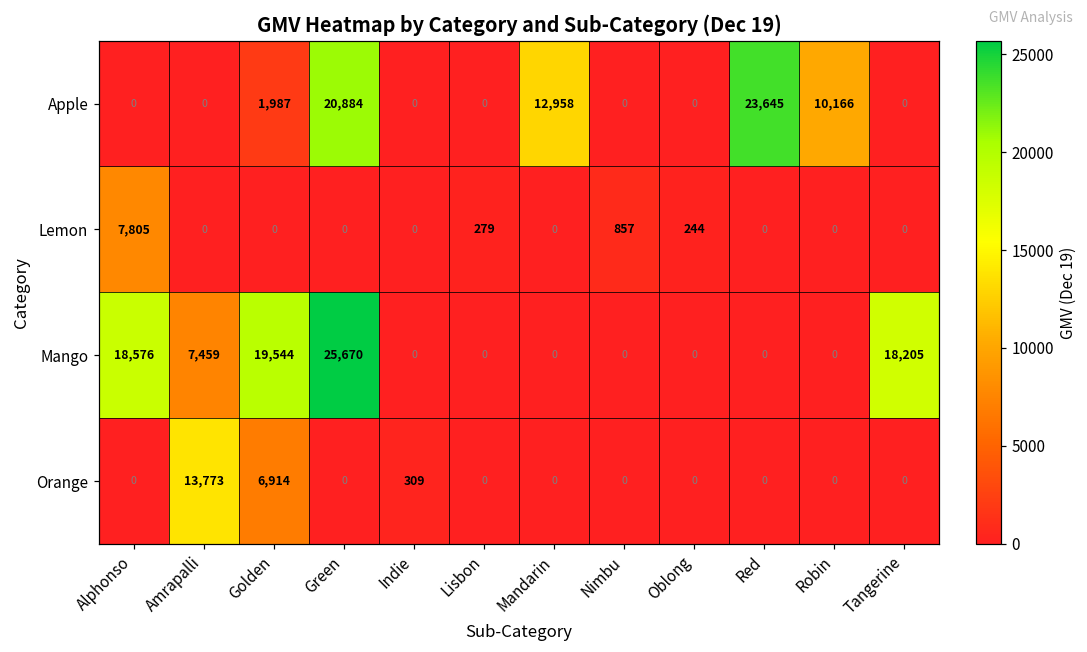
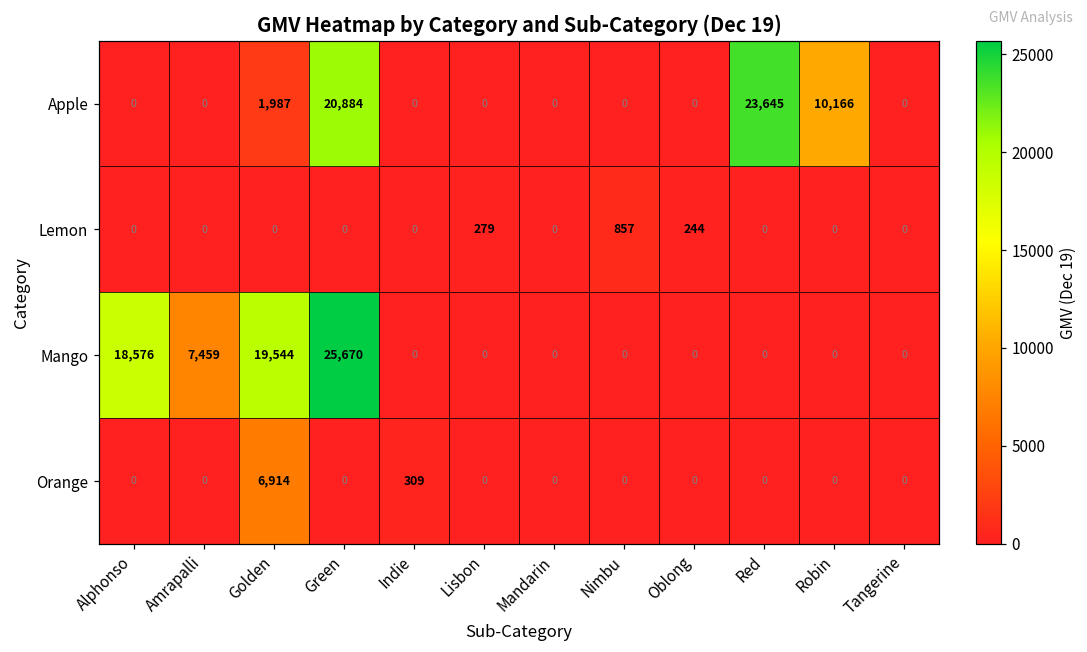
Apple, Mandarin: 12,958 -> 0
Lemon, Alphonso: 7,805 -> 0
Mango, Tangerine: 18,205 -> 0
Orange, Amrapalli: 13,773 -> 0
